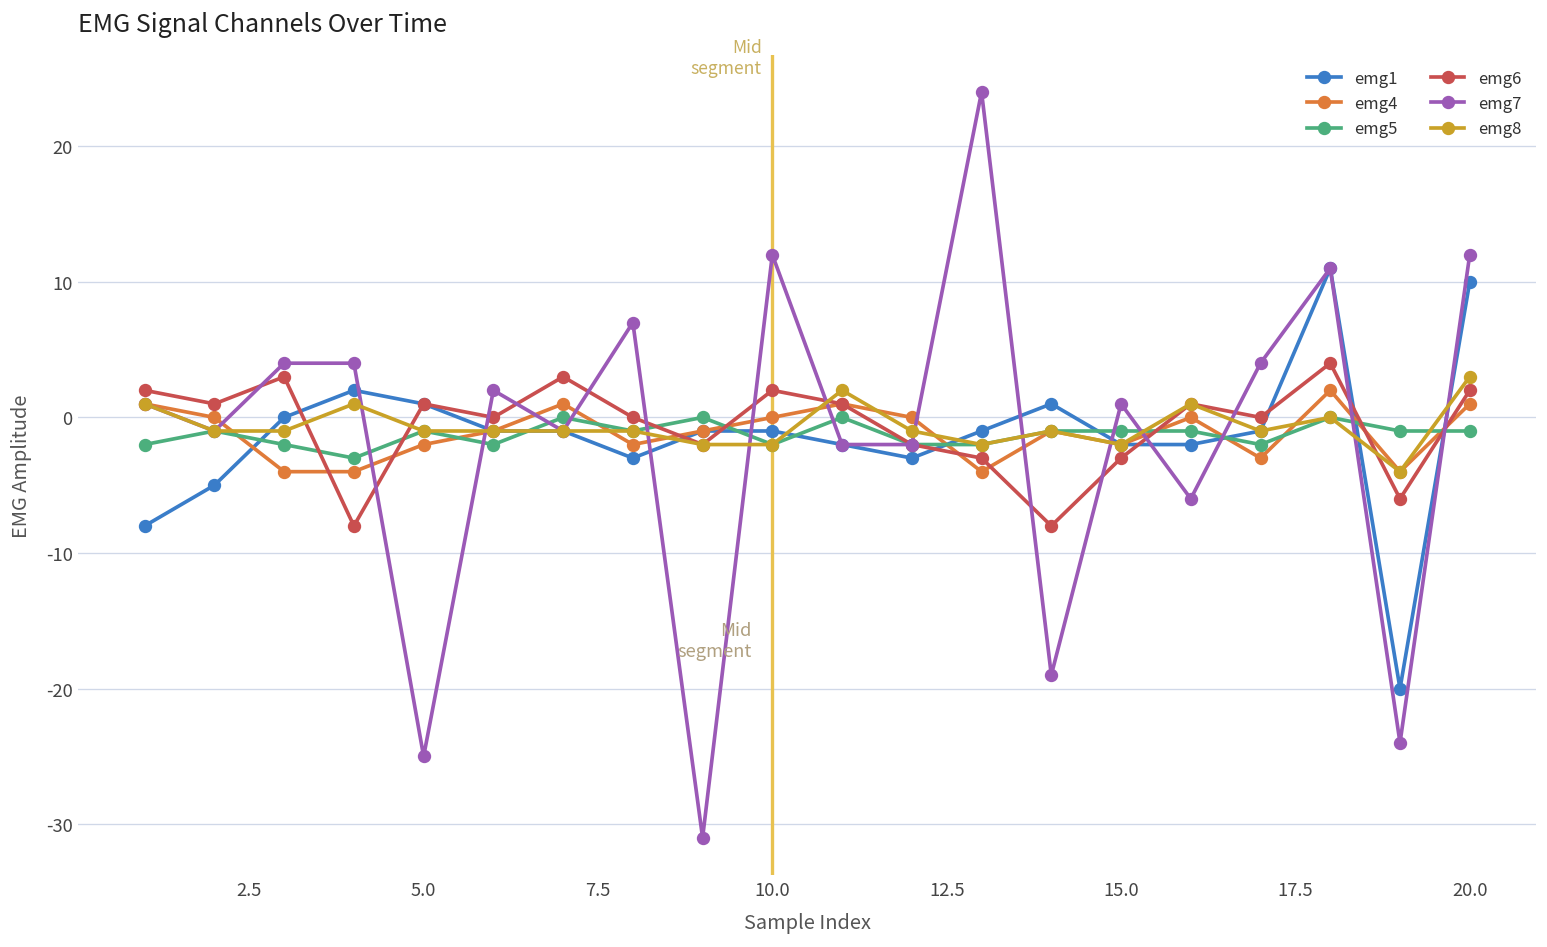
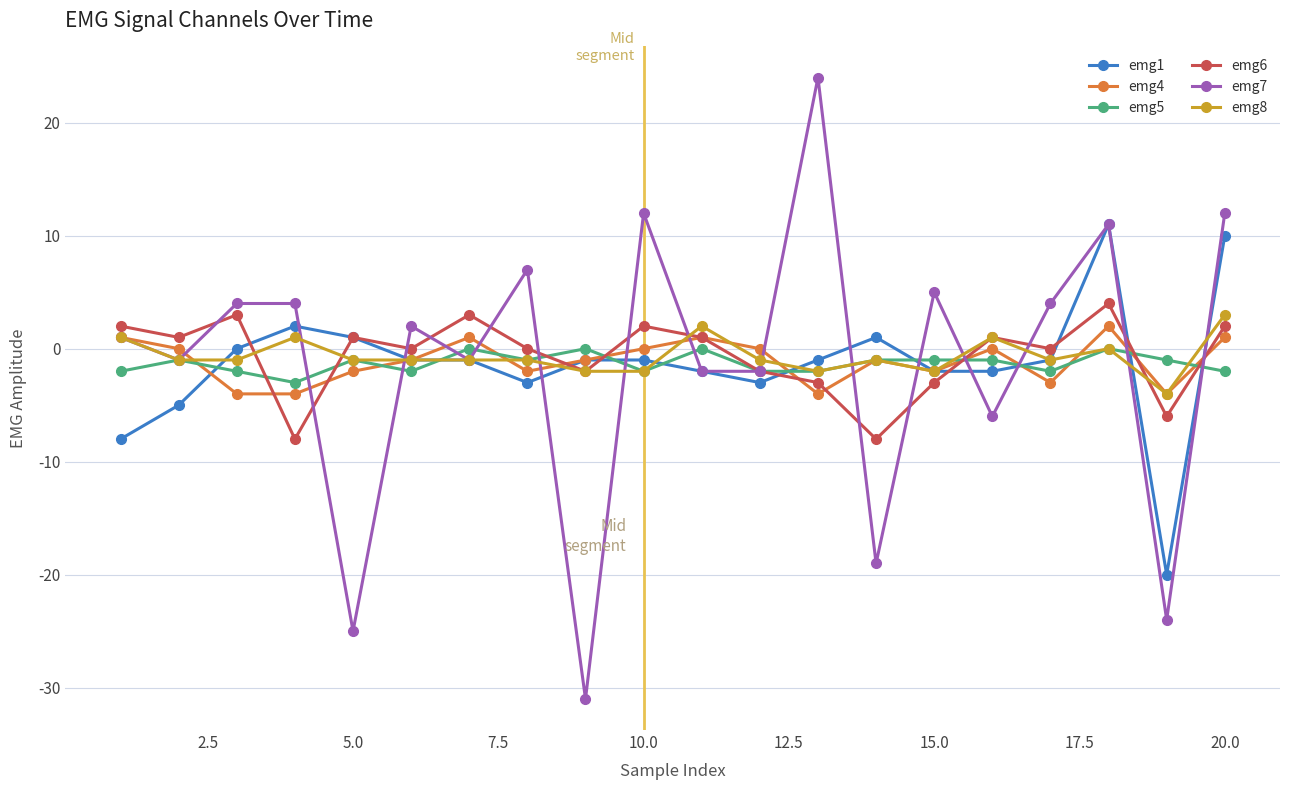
emg7, 15.0: 1 -> 5
emg5, 20.0: -1 -> -2
